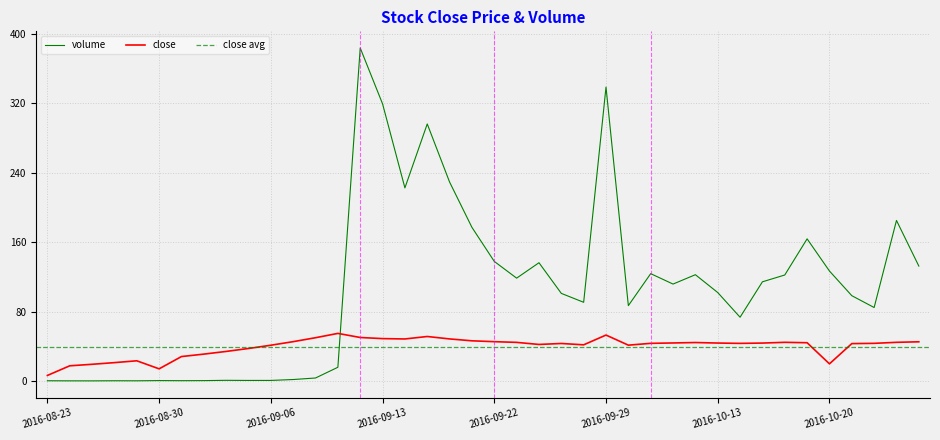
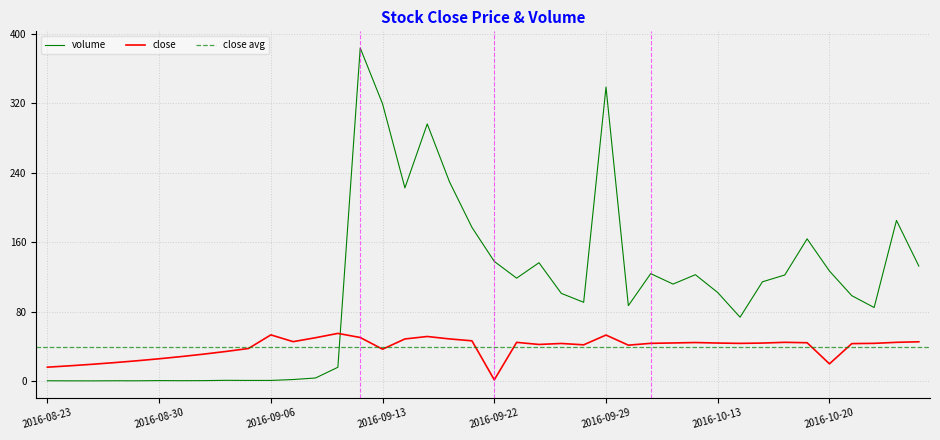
close, 2016-08-23: 10 -> 20
close, 2016-08-30: 10 -> 30
close, 2016-09-06: 40 -> 50
close, 2016-09-13: 50 -> 40
close, 2016-09-22: 50 -> 0
